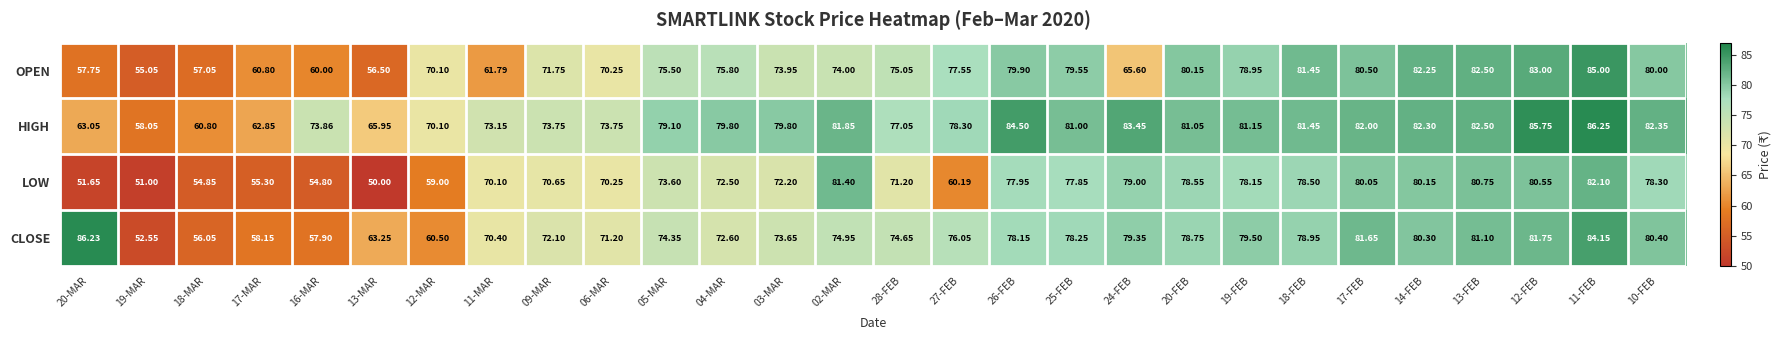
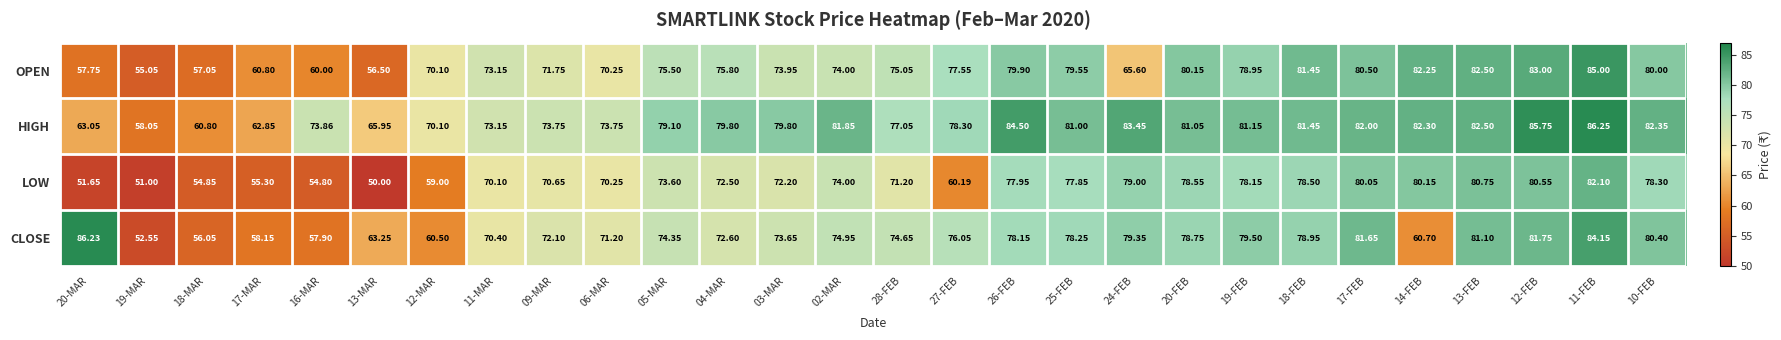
OPEN, 11-MAR: 61.79 -> 73.15
LOW, 02-MAR: 81.40 -> 74.00
CLOSE, 14-FEB: 80.30 -> 60.70
